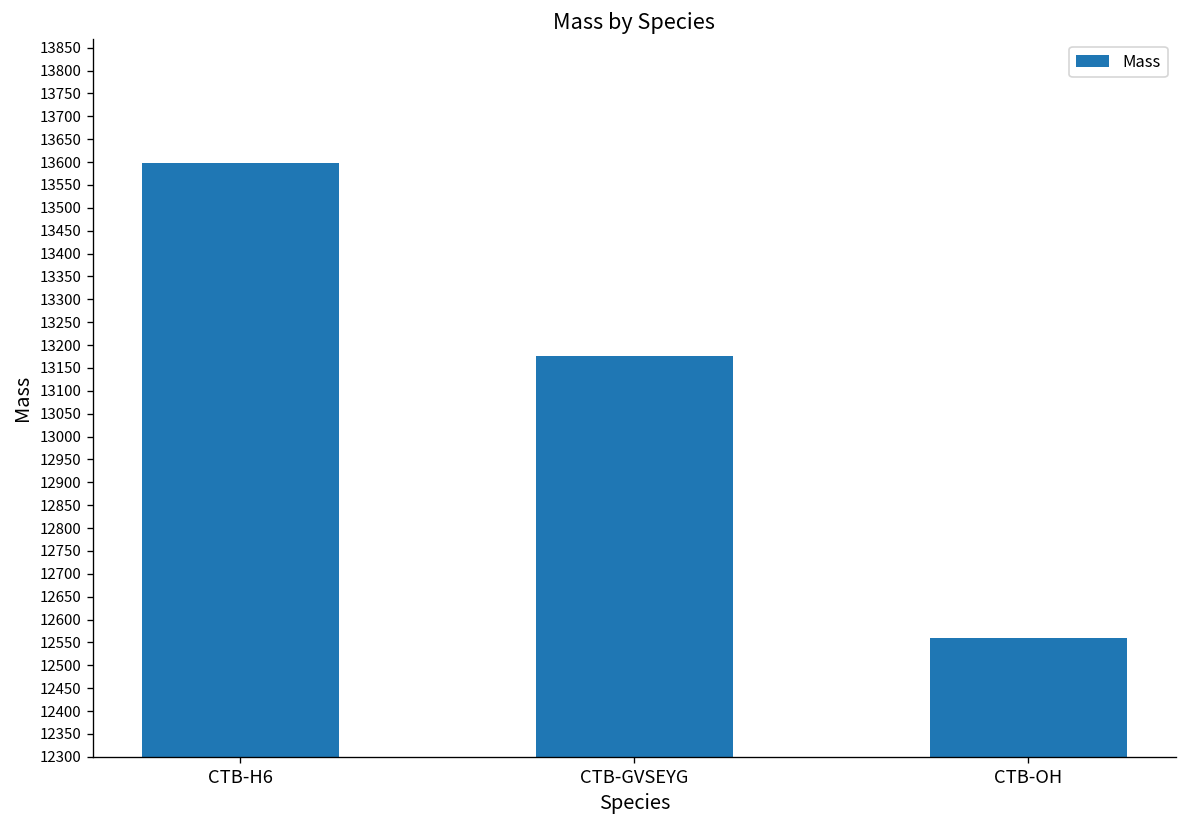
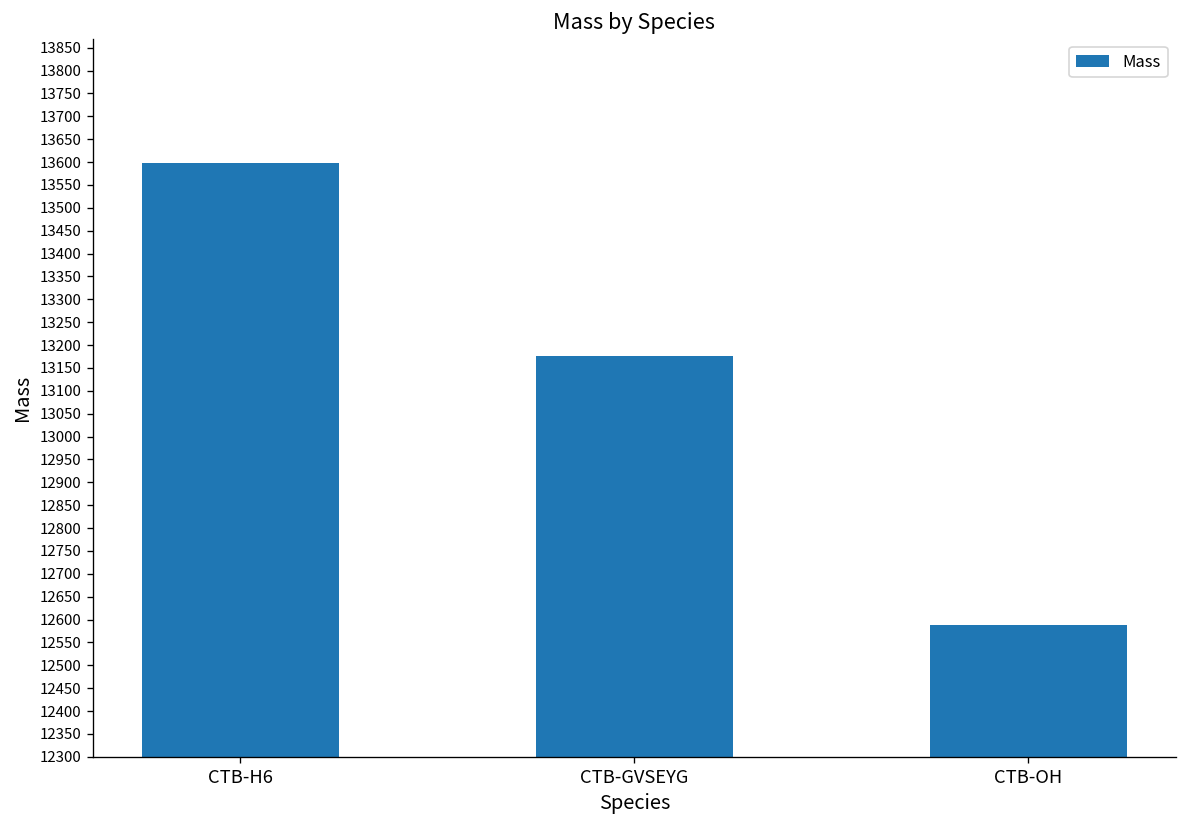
CTB-OH: 12560 -> 12590
